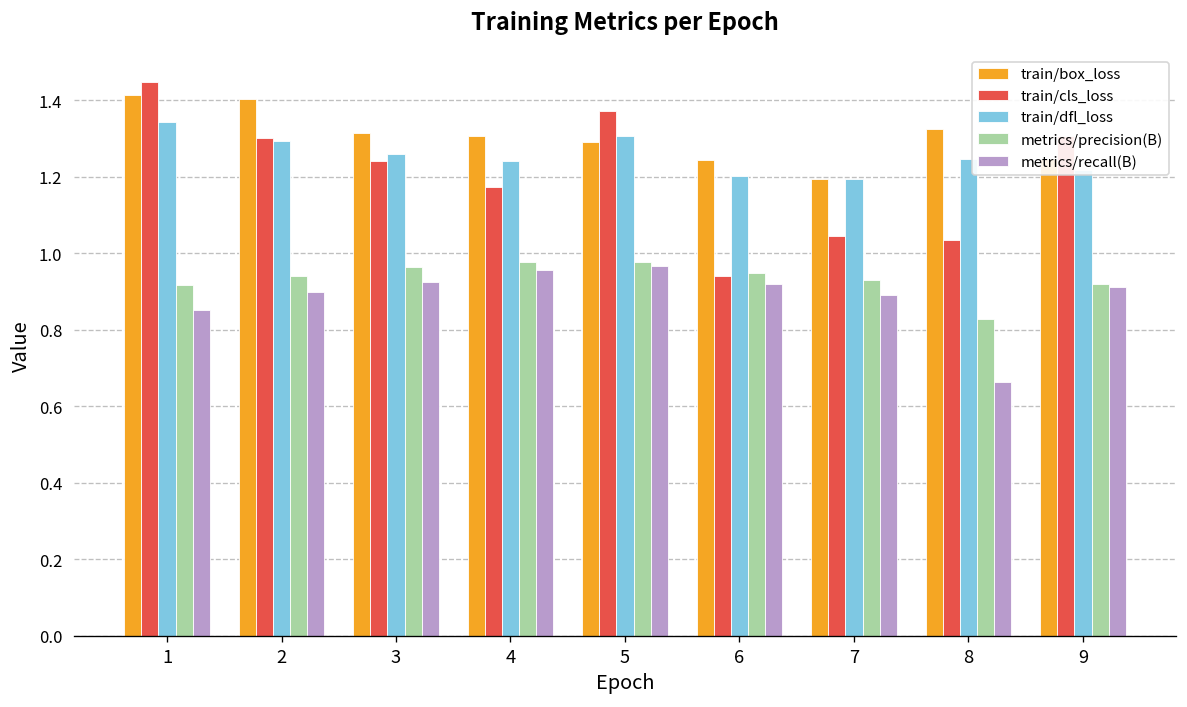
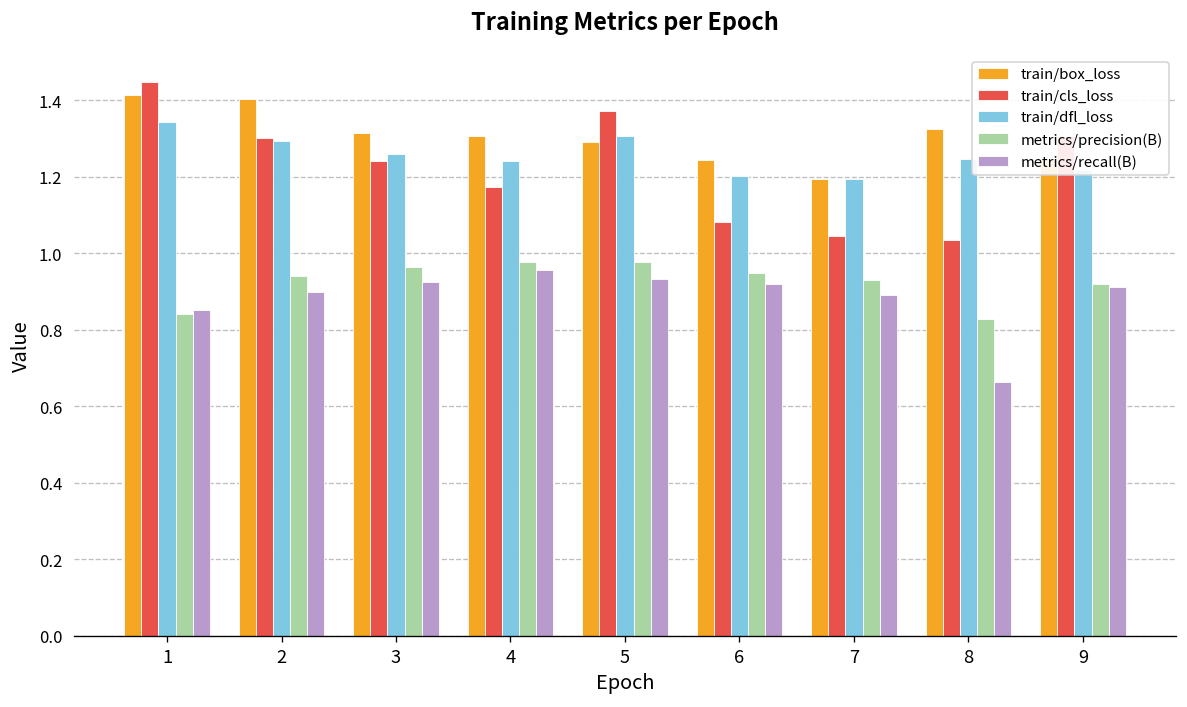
metrics/precision(B), 1: 0.92 -> 0.84
metrics/recall(B), 5: 0.97 -> 0.93
train/cls_loss, 6: 0.94 -> 1.08
